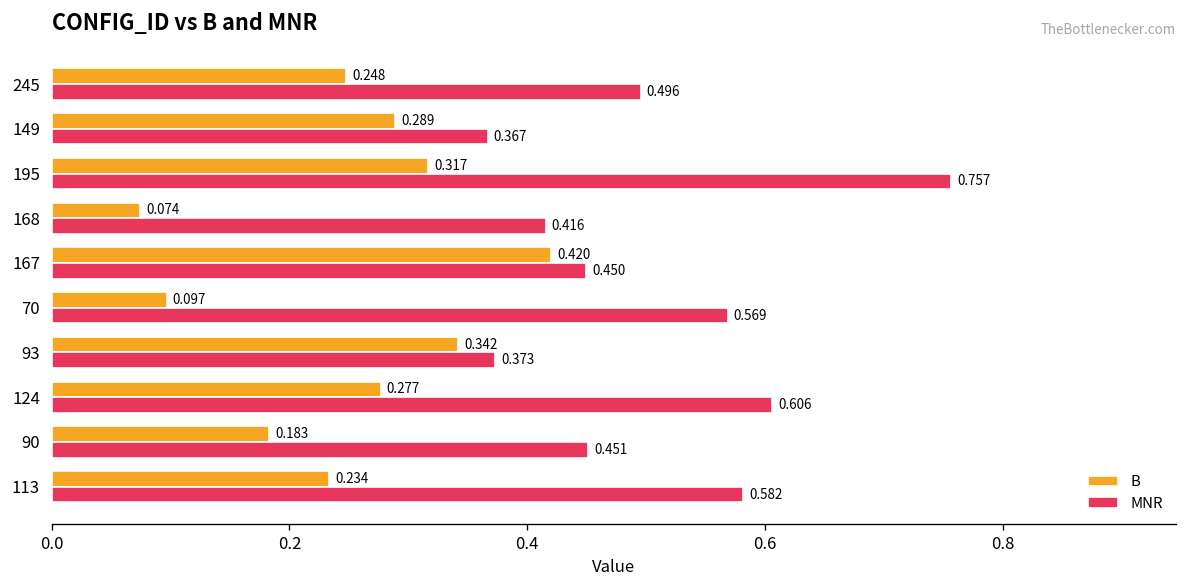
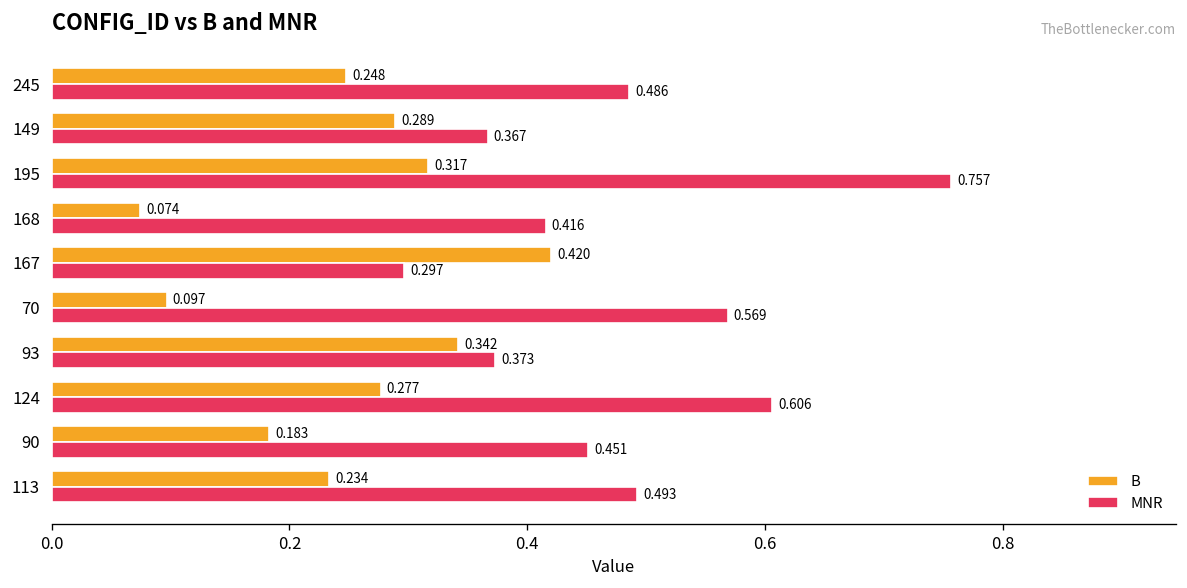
MNR, 245: 0.496 -> 0.486
MNR, 167: 0.450 -> 0.297
MNR, 113: 0.582 -> 0.493
